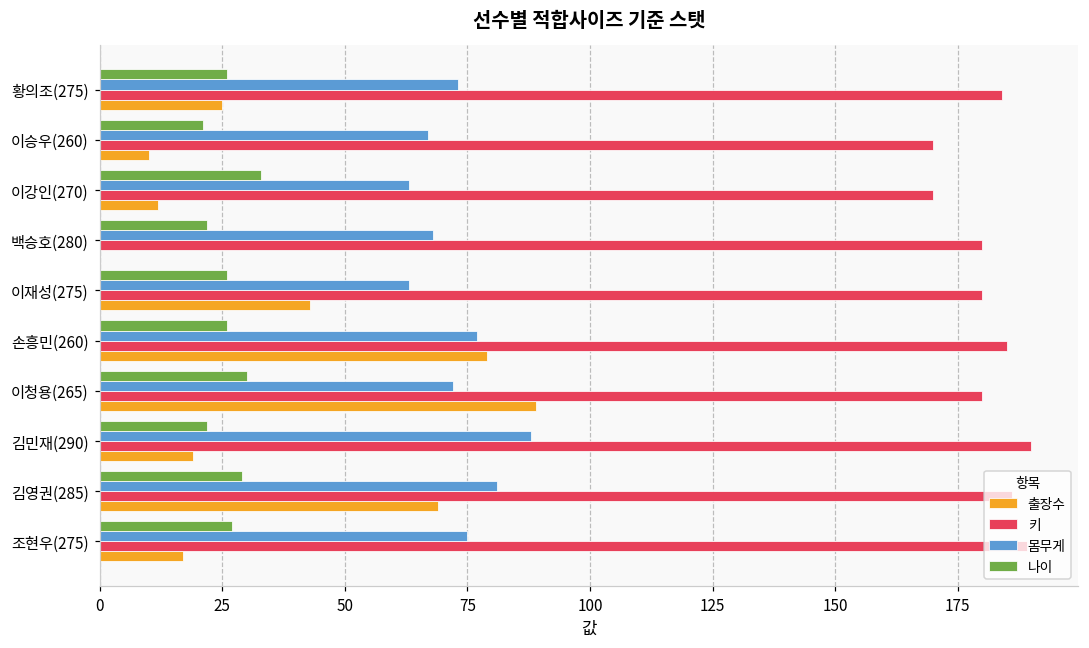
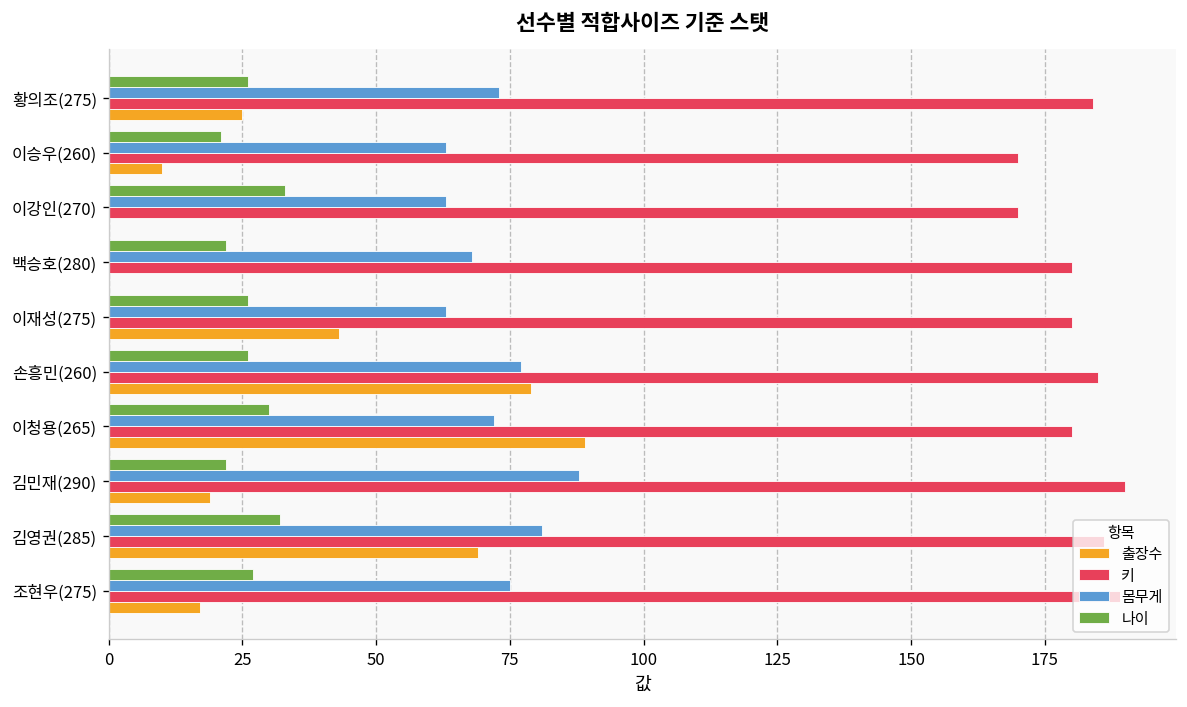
몸무게, 이승우(260): 67 -> 63
출장수, 이강인(270): 12 -> 0
나이, 김영권(285): 29 -> 32
